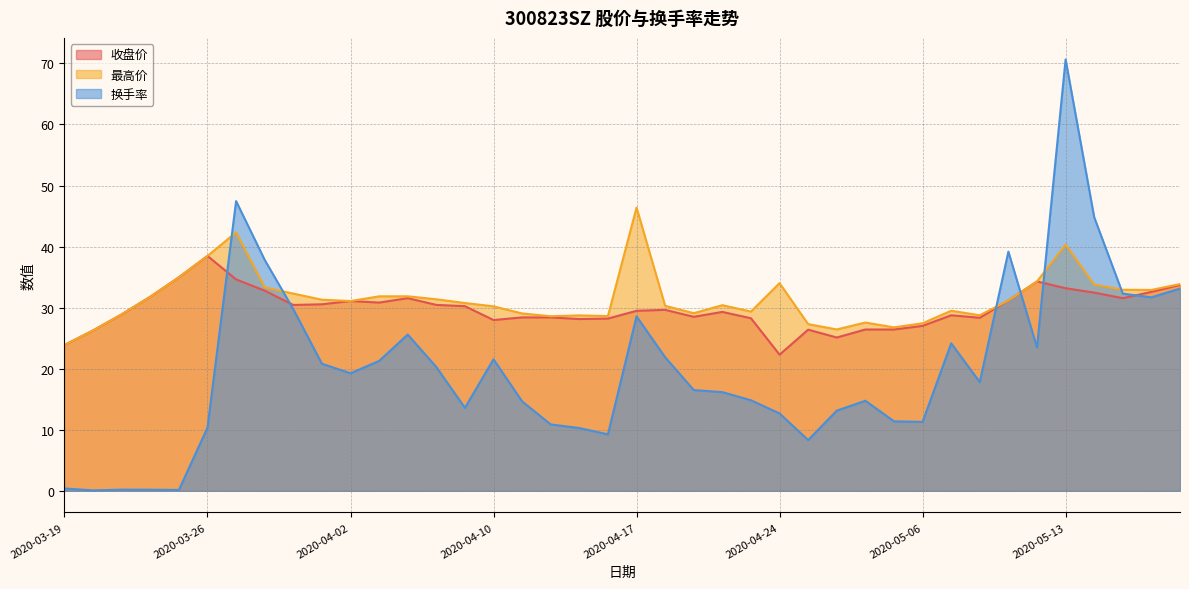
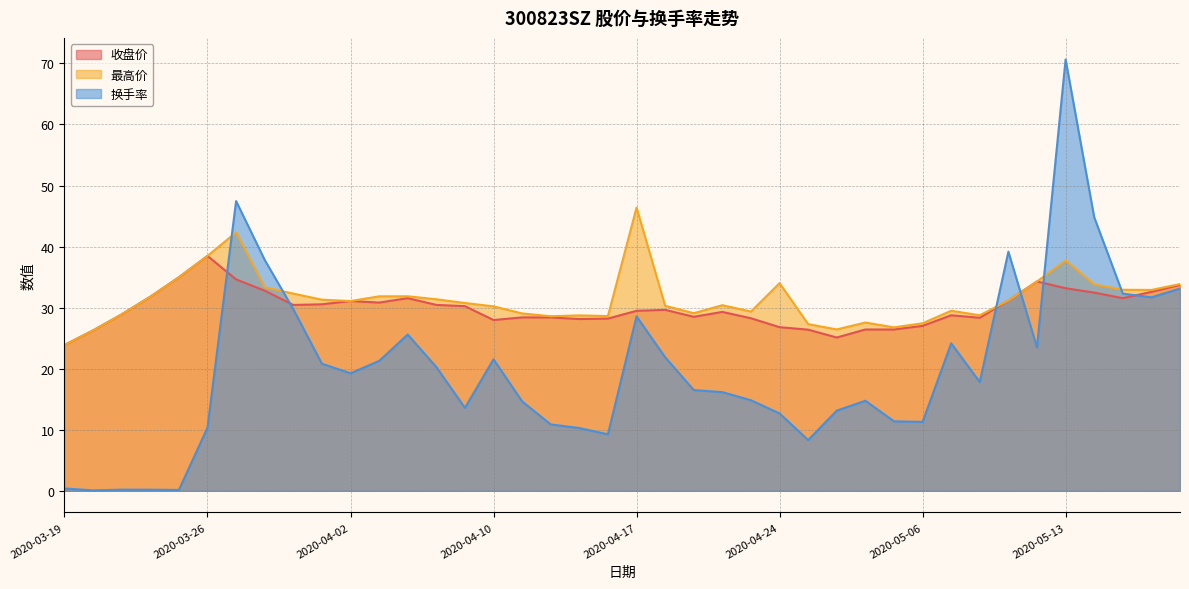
收盘价, 2020-04-24: 22 -> 27
最高价, 2020-05-13: 40 -> 38
